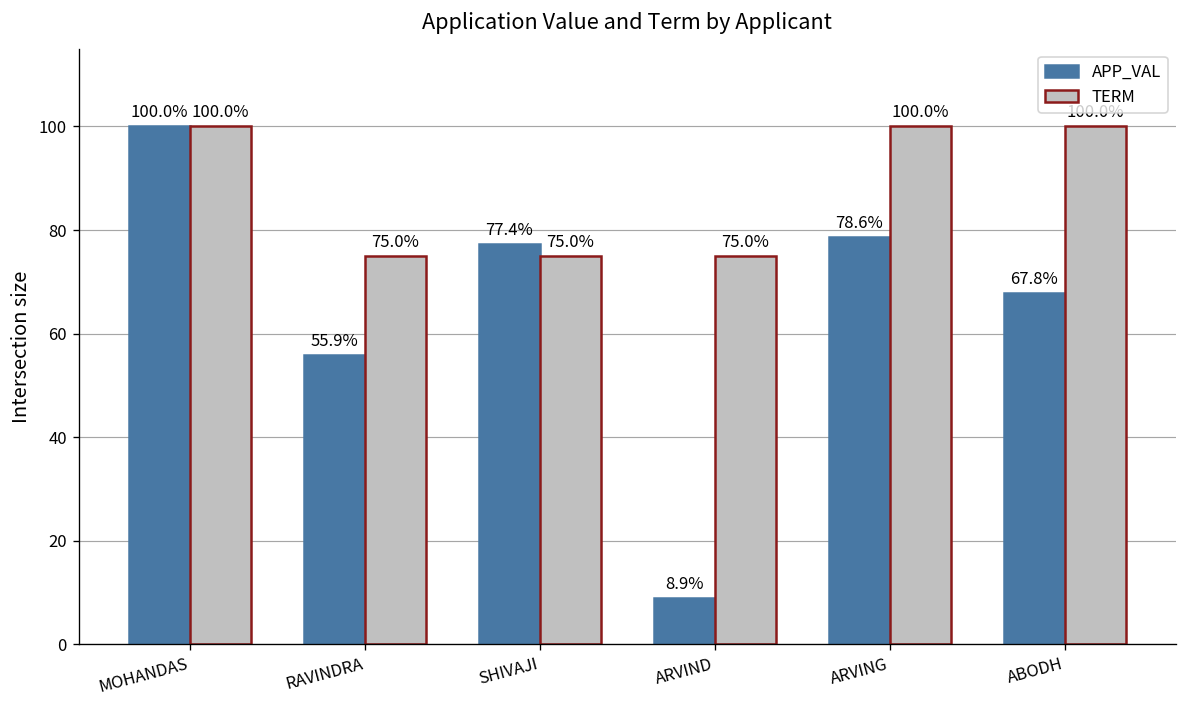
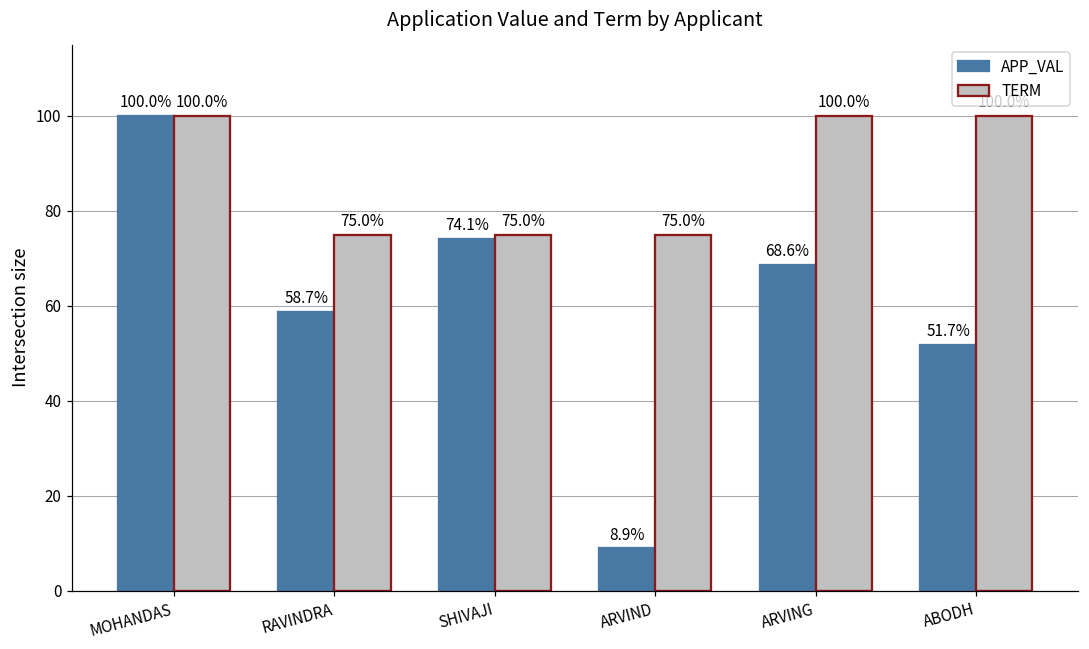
APP_VAL, RAVINDRA: 55.9% -> 58.7%
APP_VAL, SHIVAJI: 77.4% -> 74.1%
APP_VAL, ARVING: 78.6% -> 68.6%
APP_VAL, ABODH: 67.8% -> 51.7%
